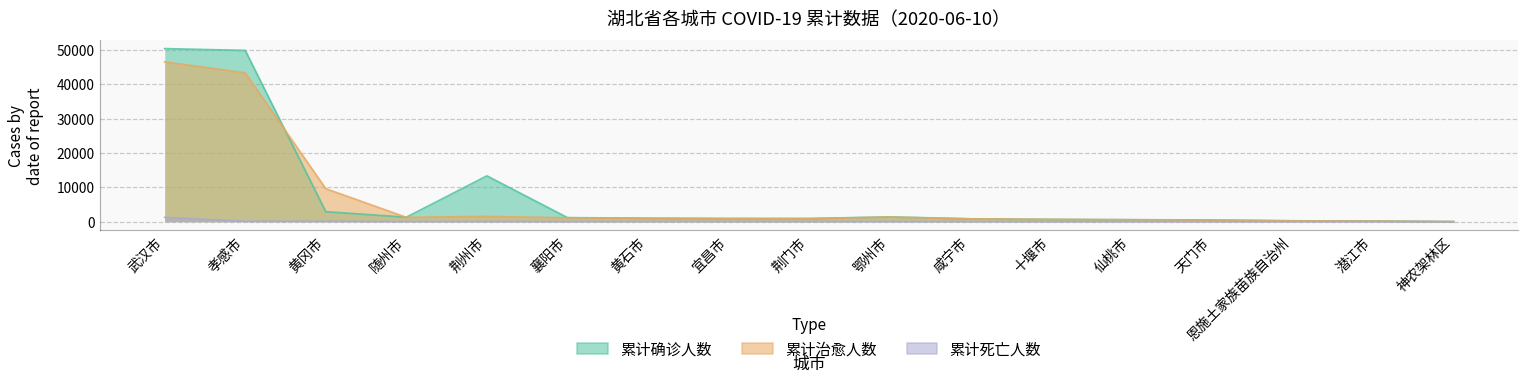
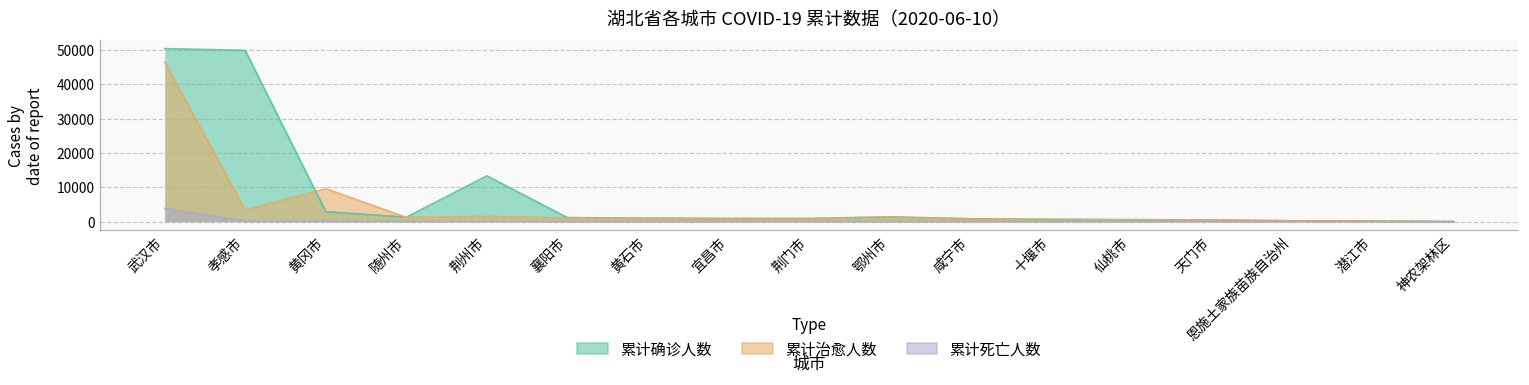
累计死亡人数, 武汉市: 1000 -> 4000
累计治愈人数, 孝感市: 43000 -> 3000
